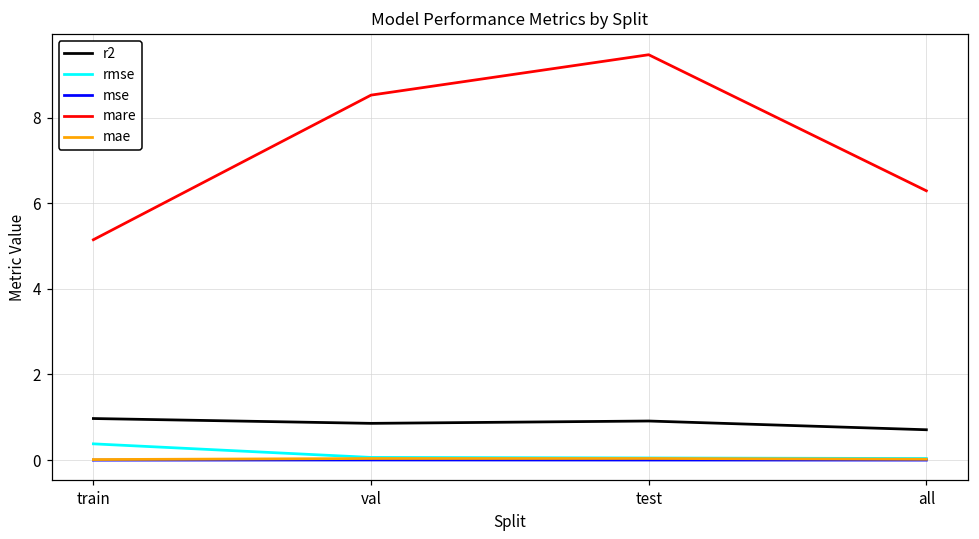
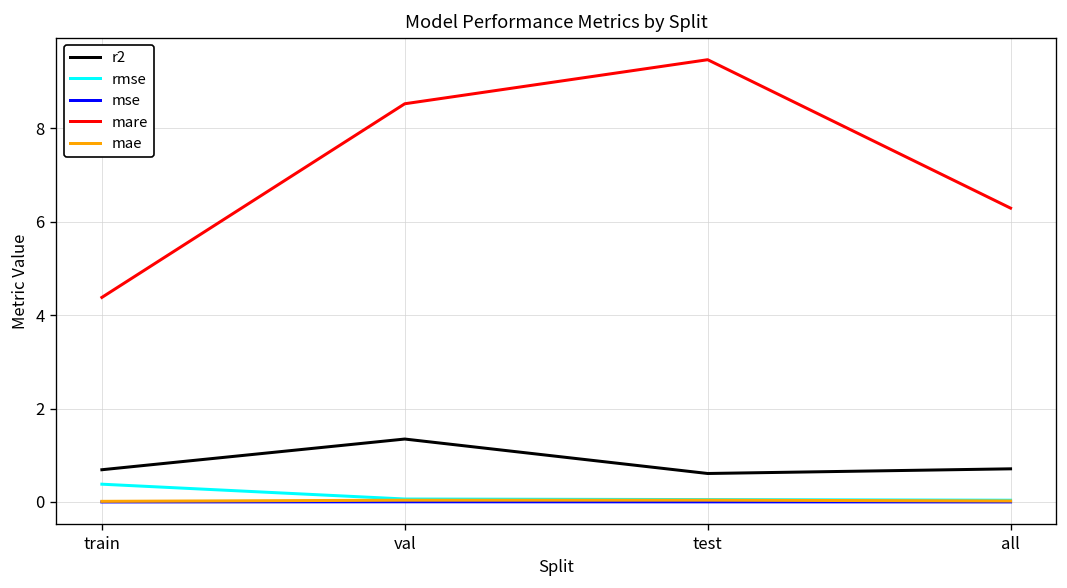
r2, train: 1.0 -> 0.7
mare, train: 5.1 -> 4.4
r2, val: 0.9 -> 1.3
r2, test: 0.9 -> 0.6
